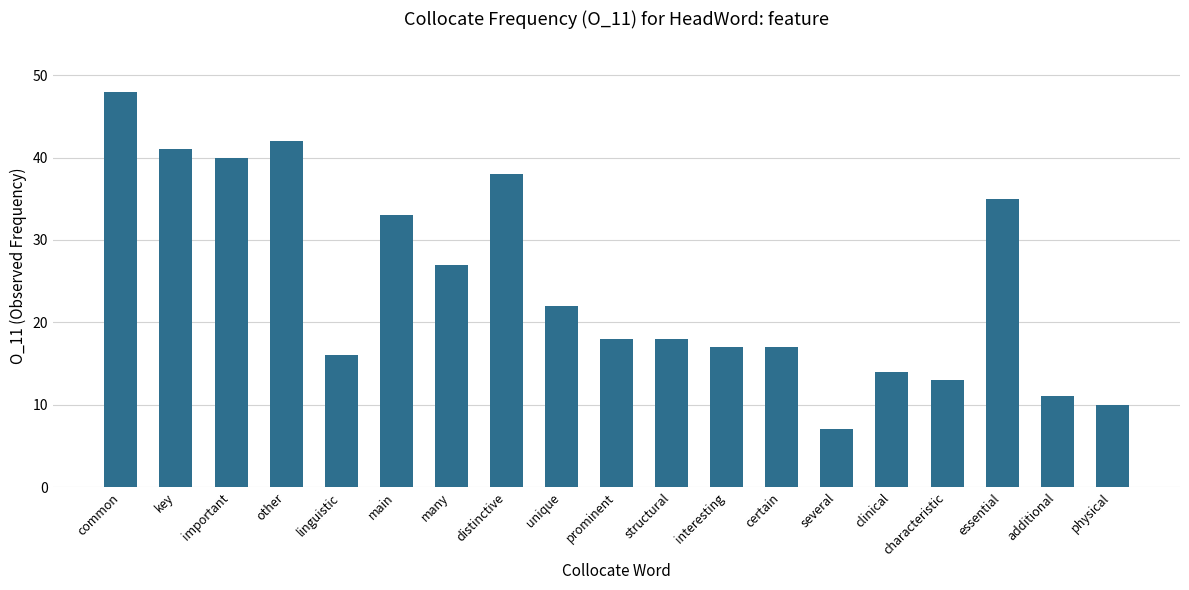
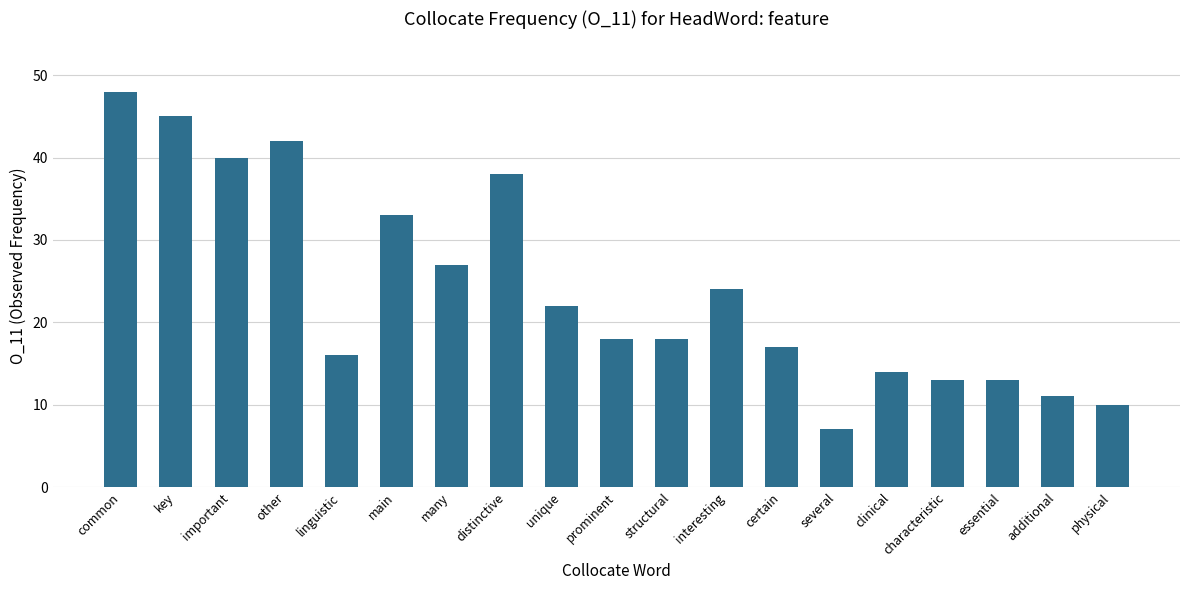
key: 41 -> 45
interesting: 17 -> 24
essential: 35 -> 13
